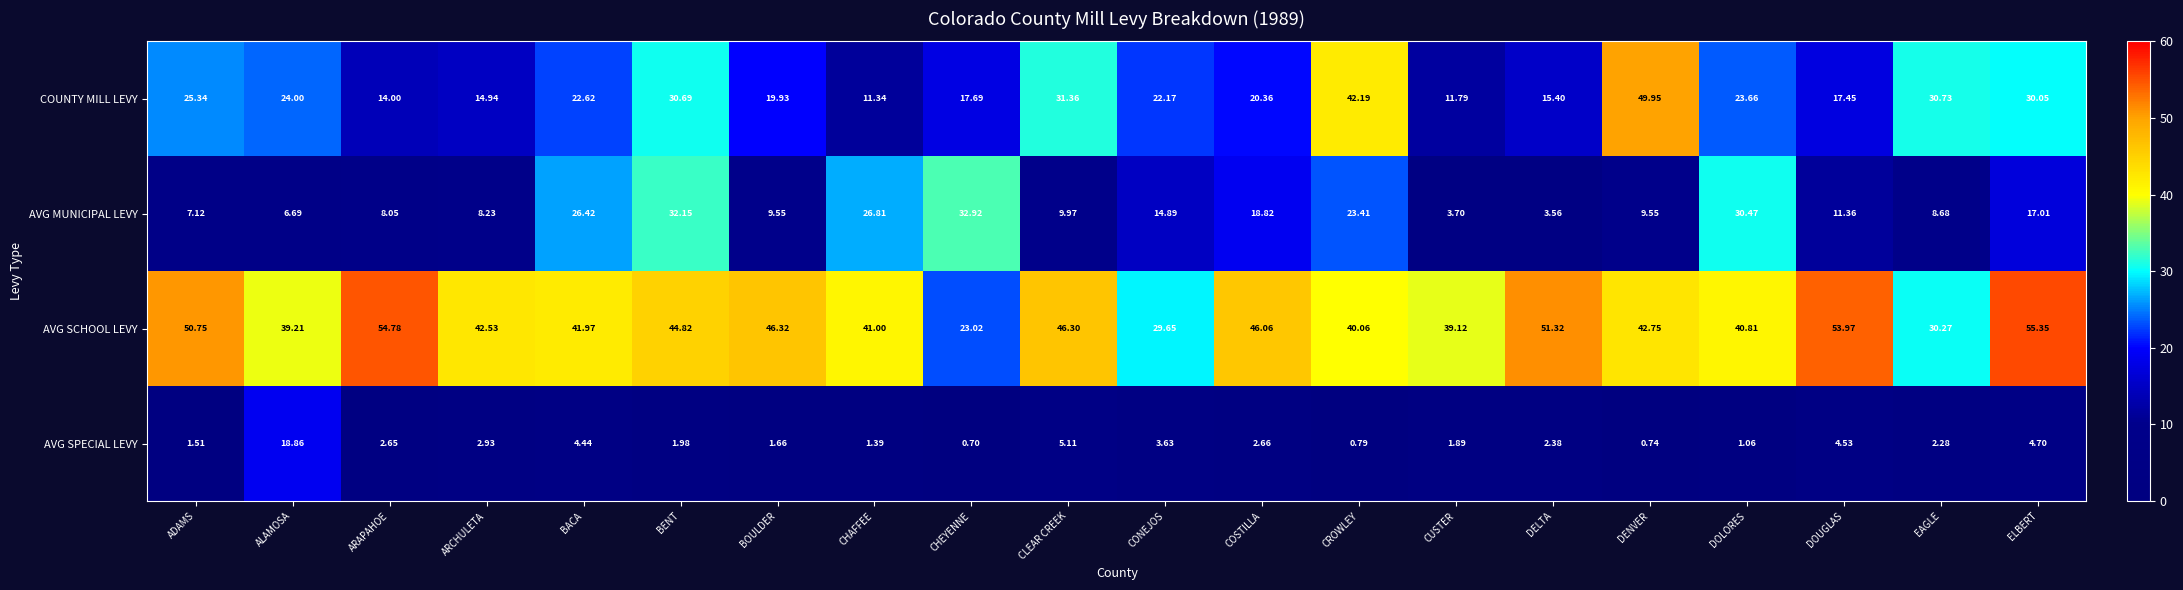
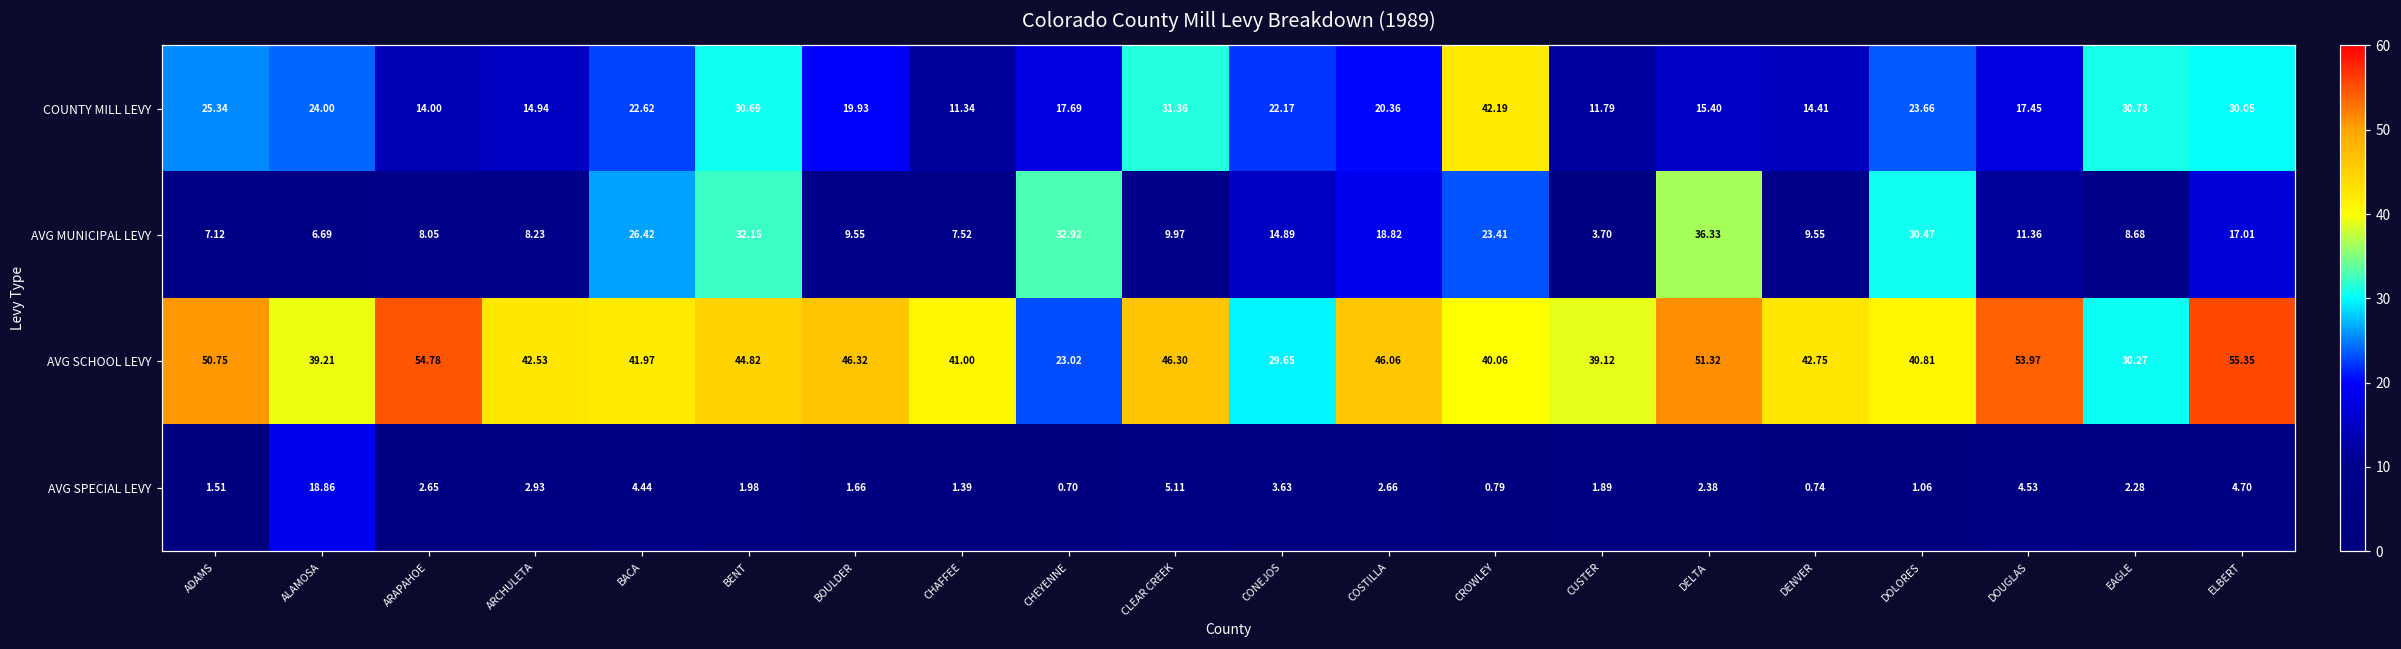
COUNTY MILL LEVY, DENVER: 49.95 -> 14.41
AVG MUNICIPAL LEVY, CHAFFEE: 26.81 -> 7.52
AVG MUNICIPAL LEVY, DELTA: 3.56 -> 36.33
